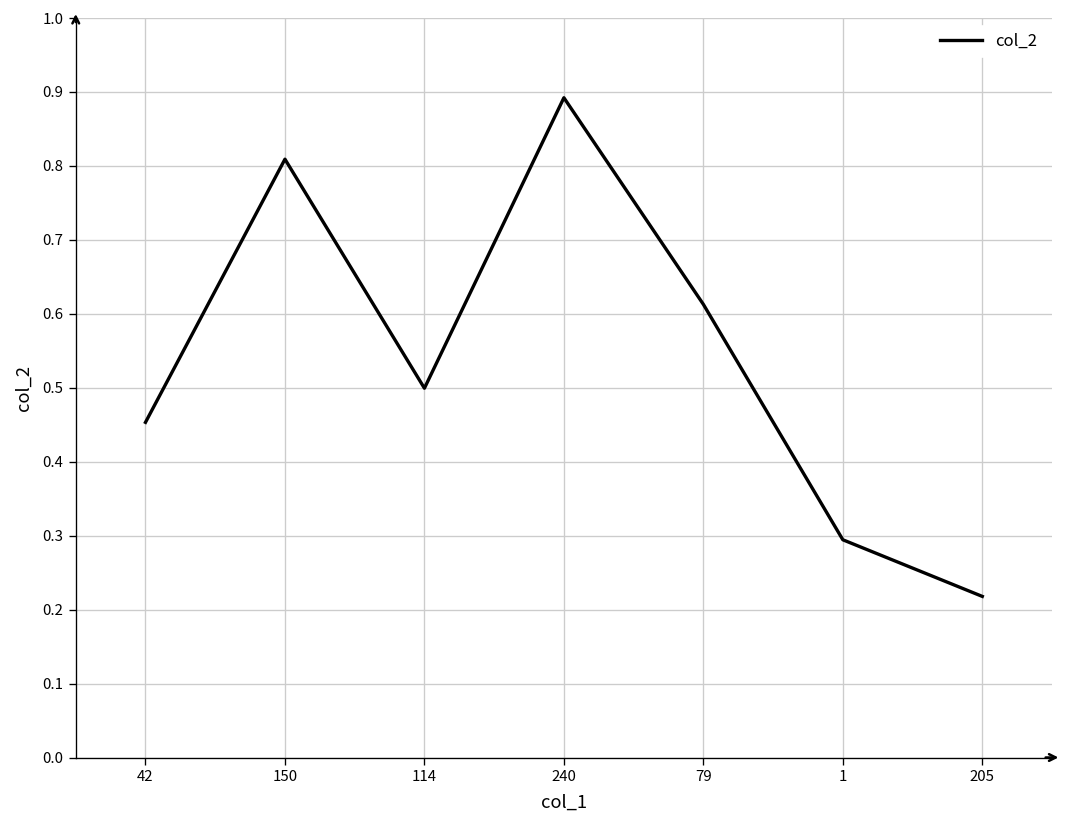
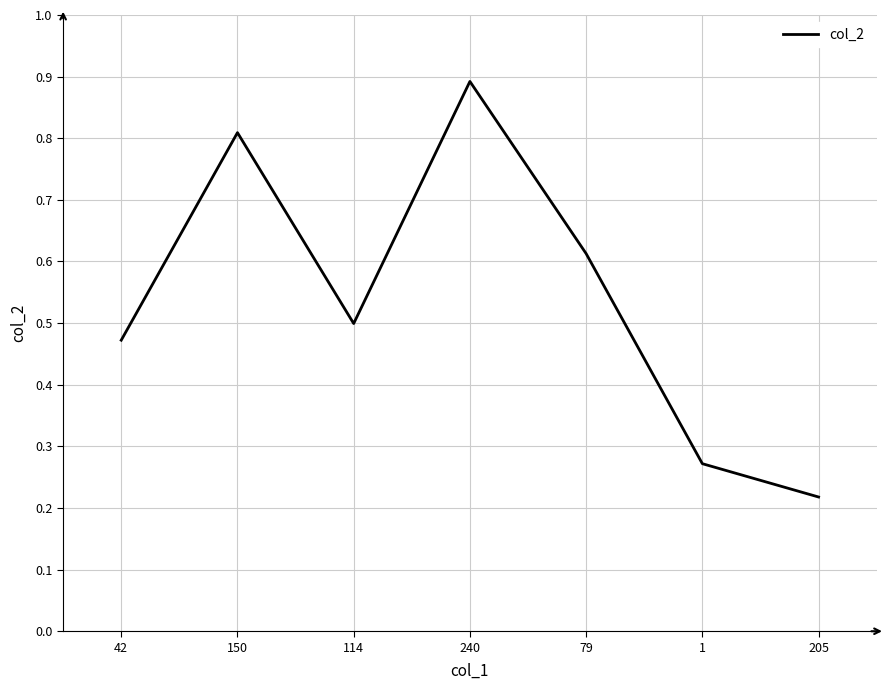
42: 0.45 -> 0.47
1: 0.29 -> 0.27
